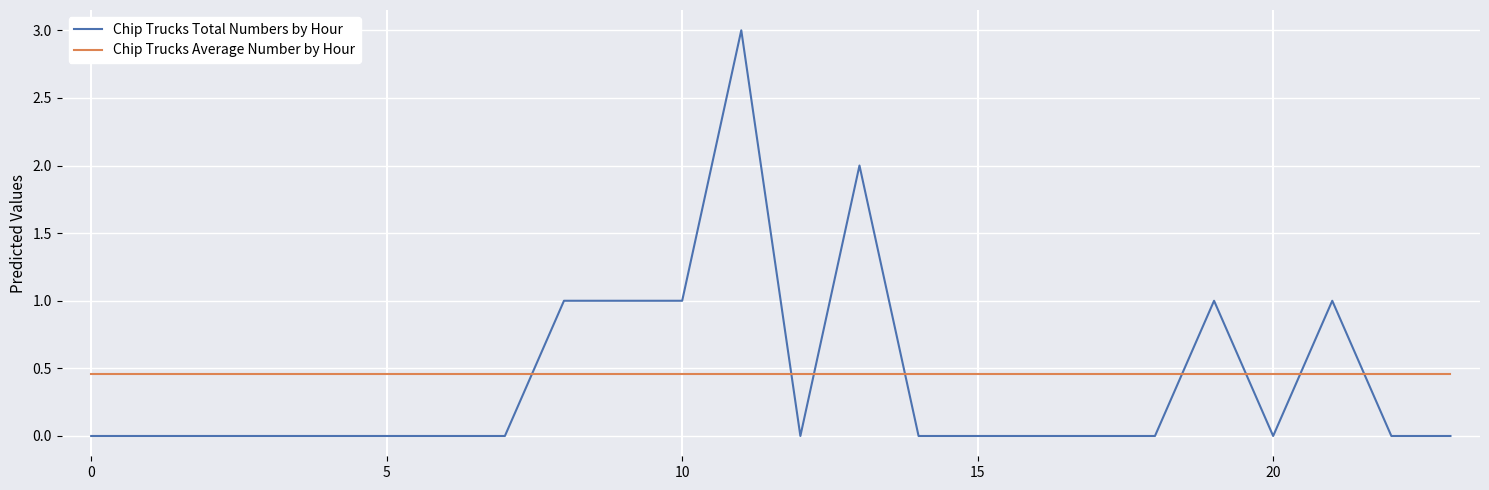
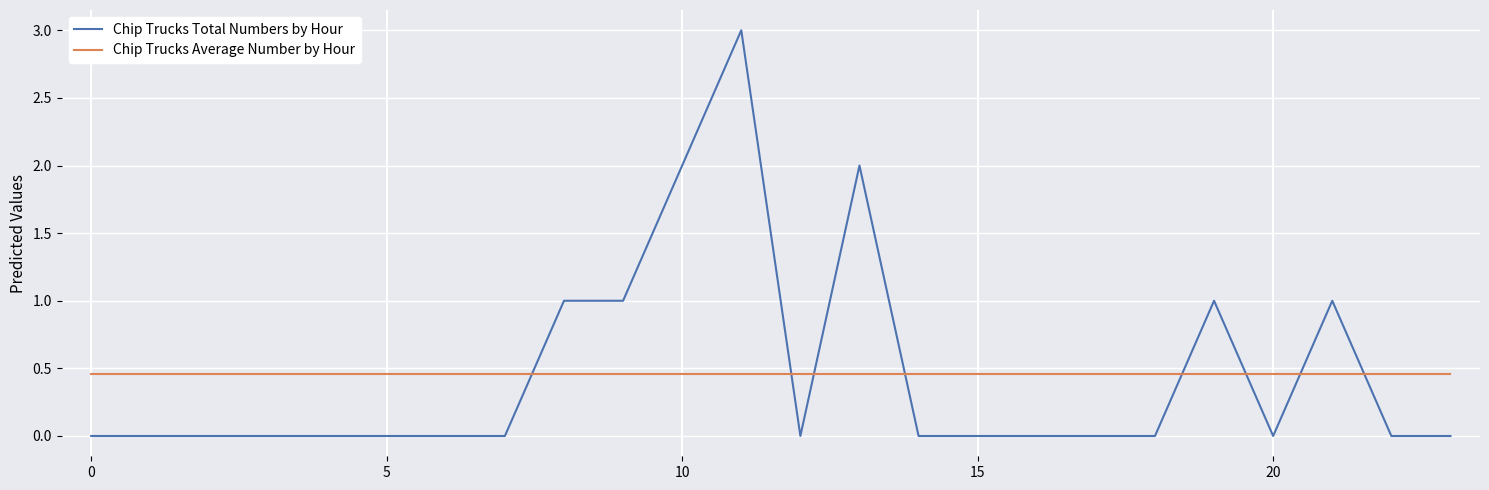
Chip Trucks Total Numbers by Hour, 10: 1 -> 2
